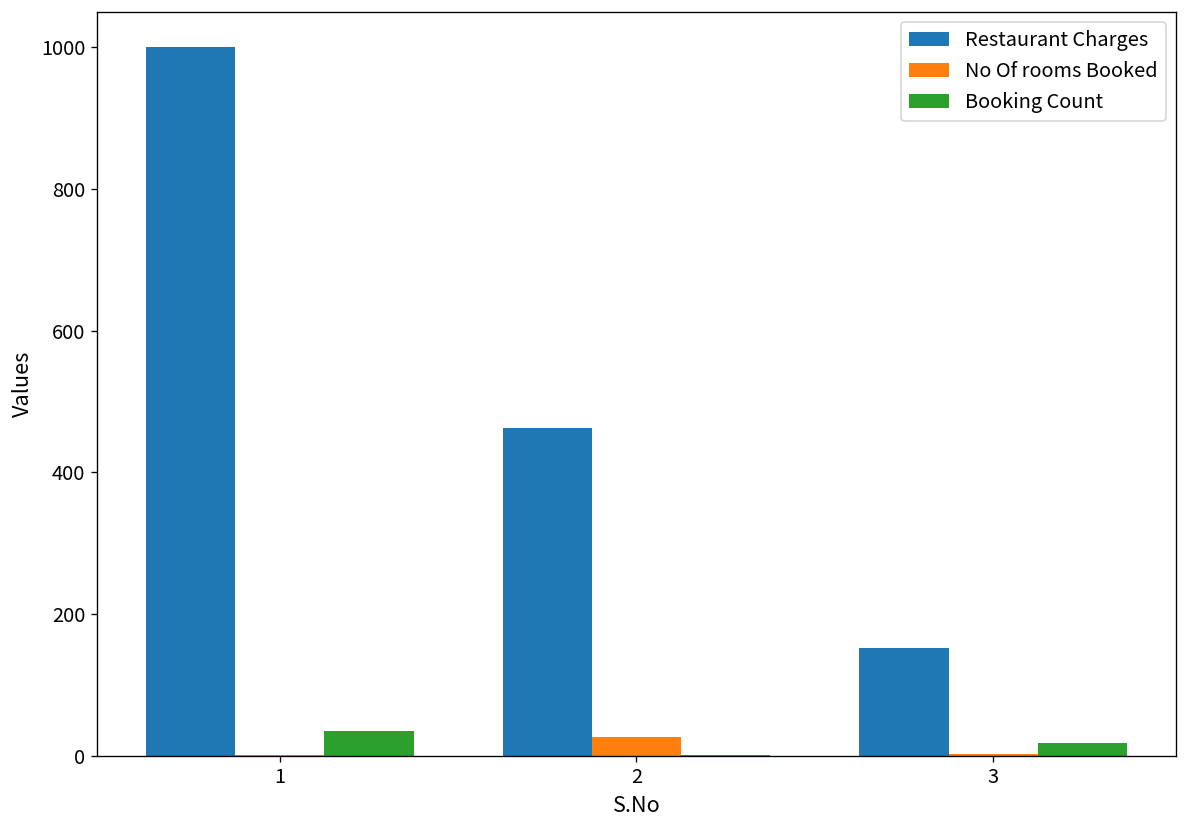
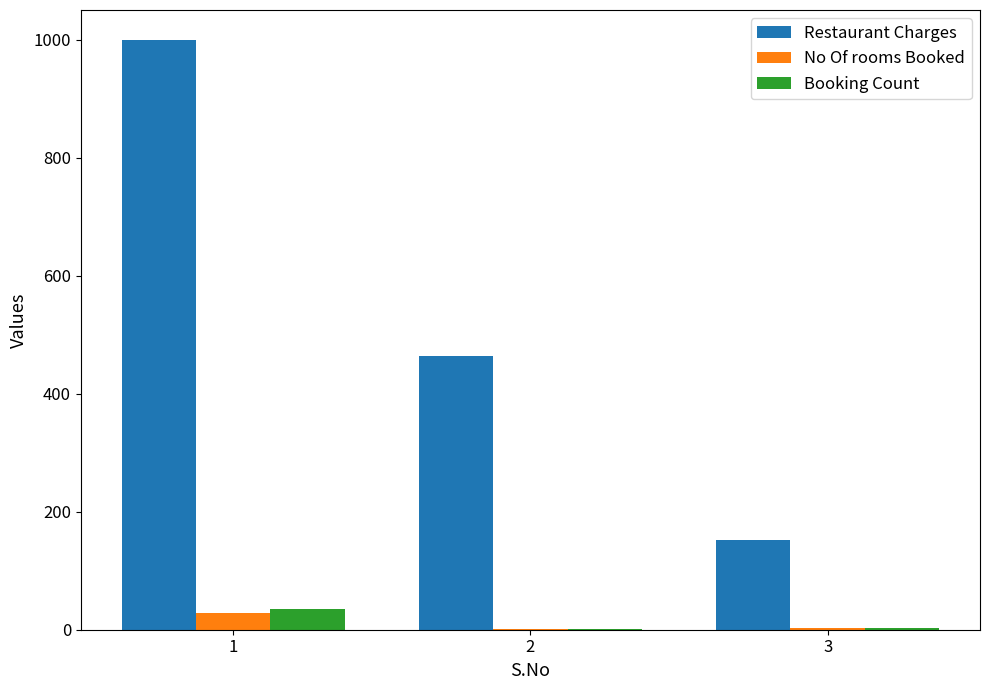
No Of rooms Booked, 1: 0 -> 30
No Of rooms Booked, 2: 30 -> 0
Booking Count, 3: 20 -> 0
